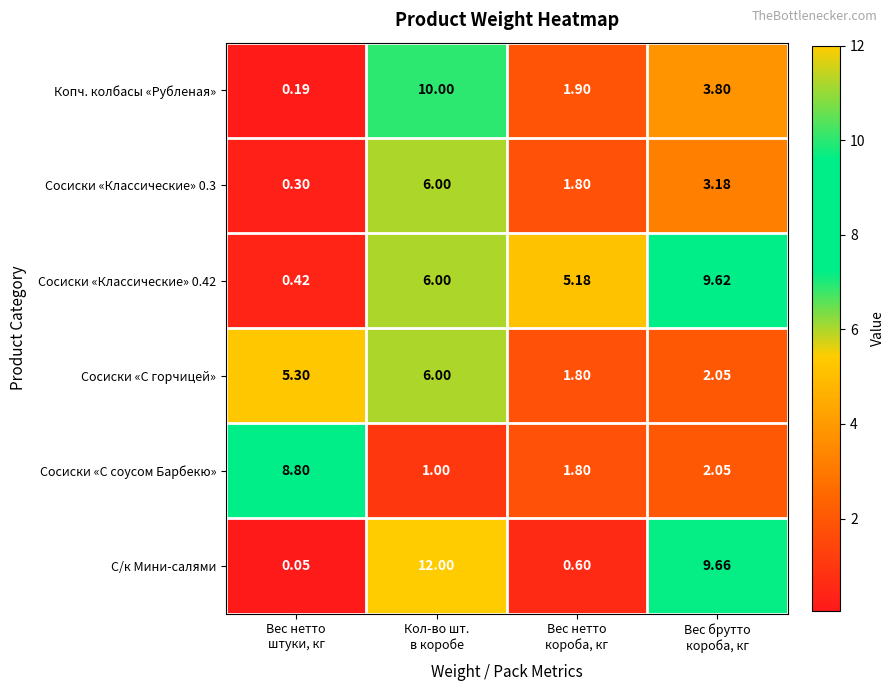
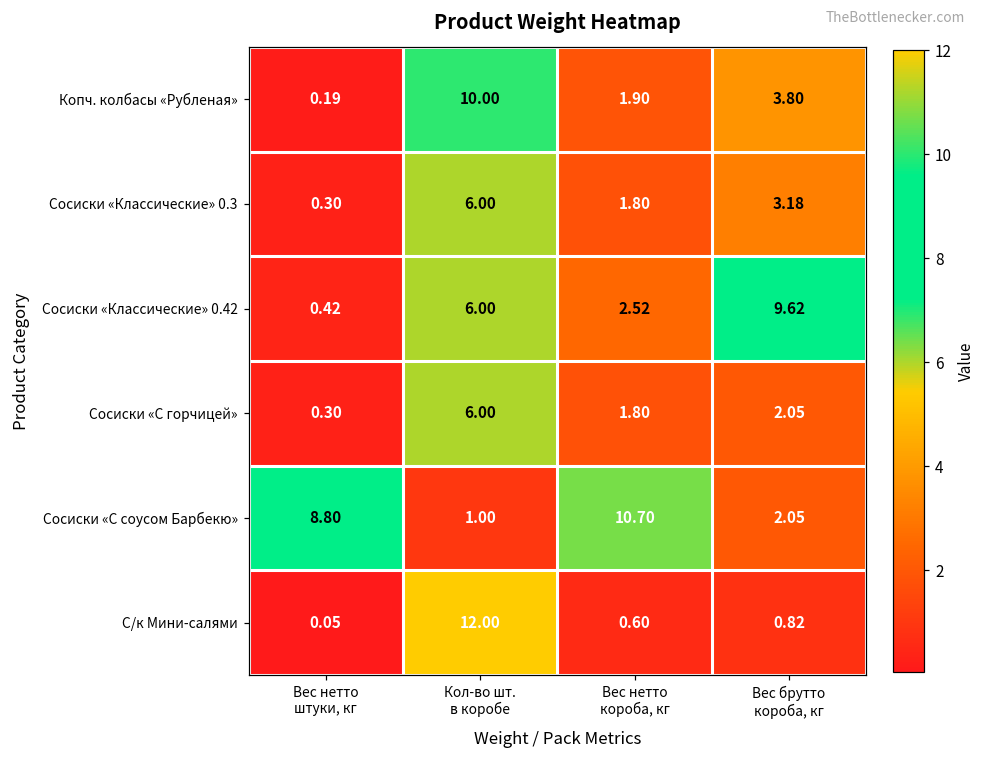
Сосиски «Классические» 0.42, Вес нетто короба, кг: 5.18 -> 2.52
Сосиски «С горчицей», Вес нетто штуки, кг: 5.30 -> 0.30
Сосиски «С соусом Барбекю», Вес нетто короба, кг: 1.80 -> 10.70
С/к Мини-салями, Вес брутто короба, кг: 9.66 -> 0.82
